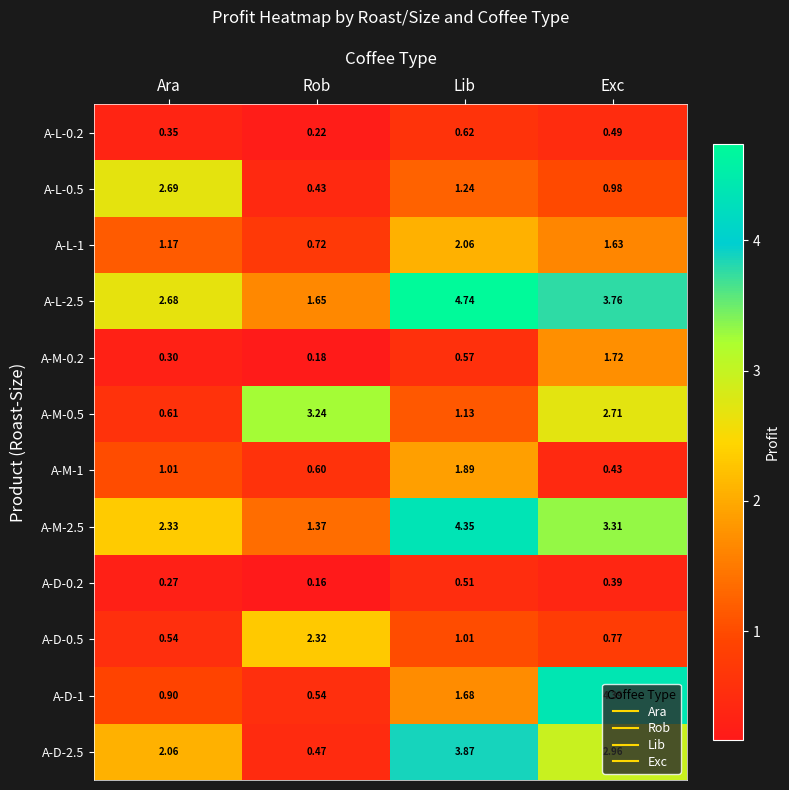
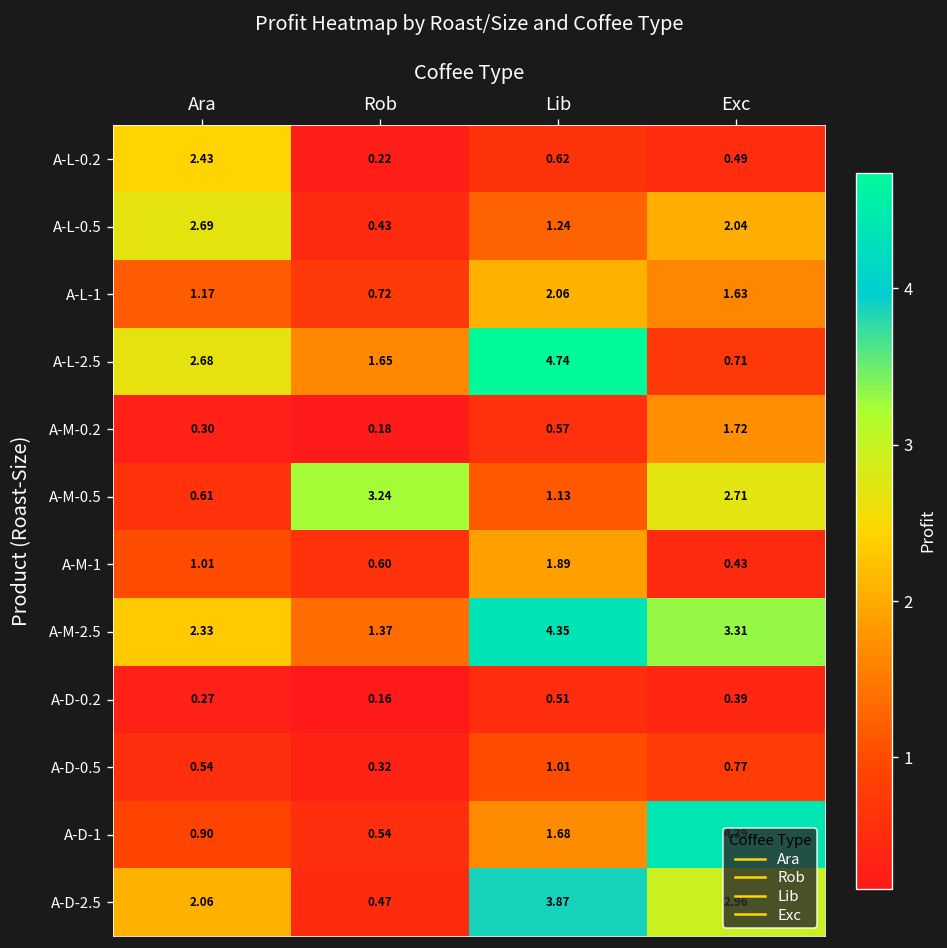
A-L-0.2, Ara: 0.35 -> 2.43
A-L-0.5, Exc: 0.98 -> 2.04
A-L-2.5, Exc: 3.76 -> 0.71
A-D-0.5, Rob: 2.32 -> 0.32
